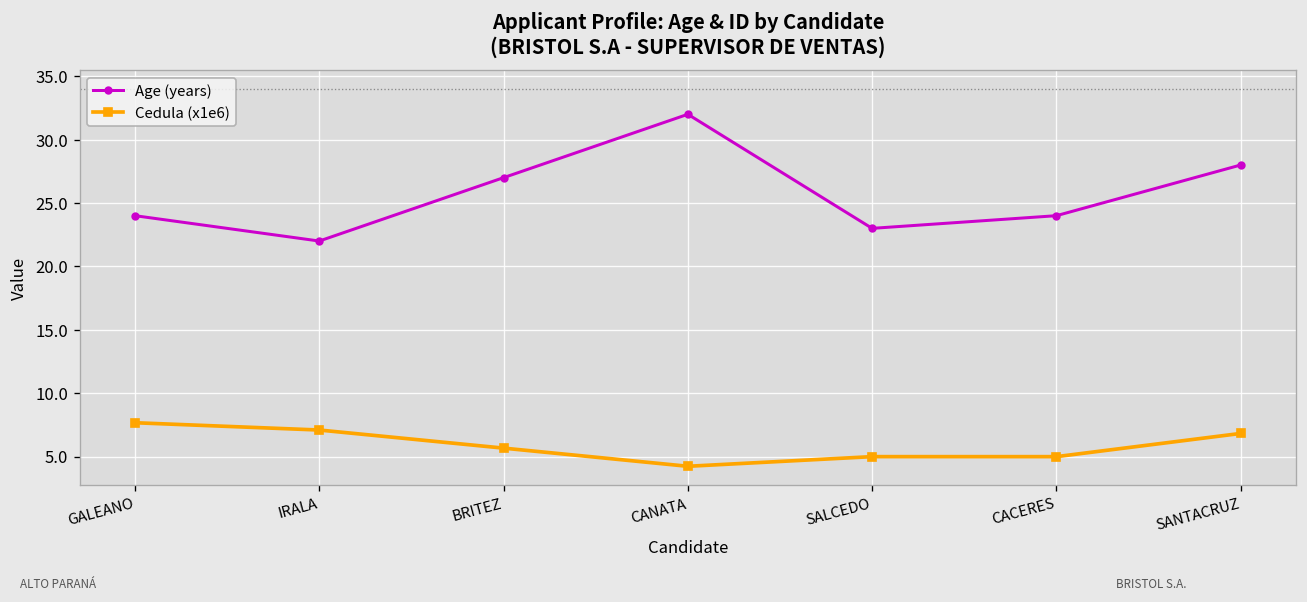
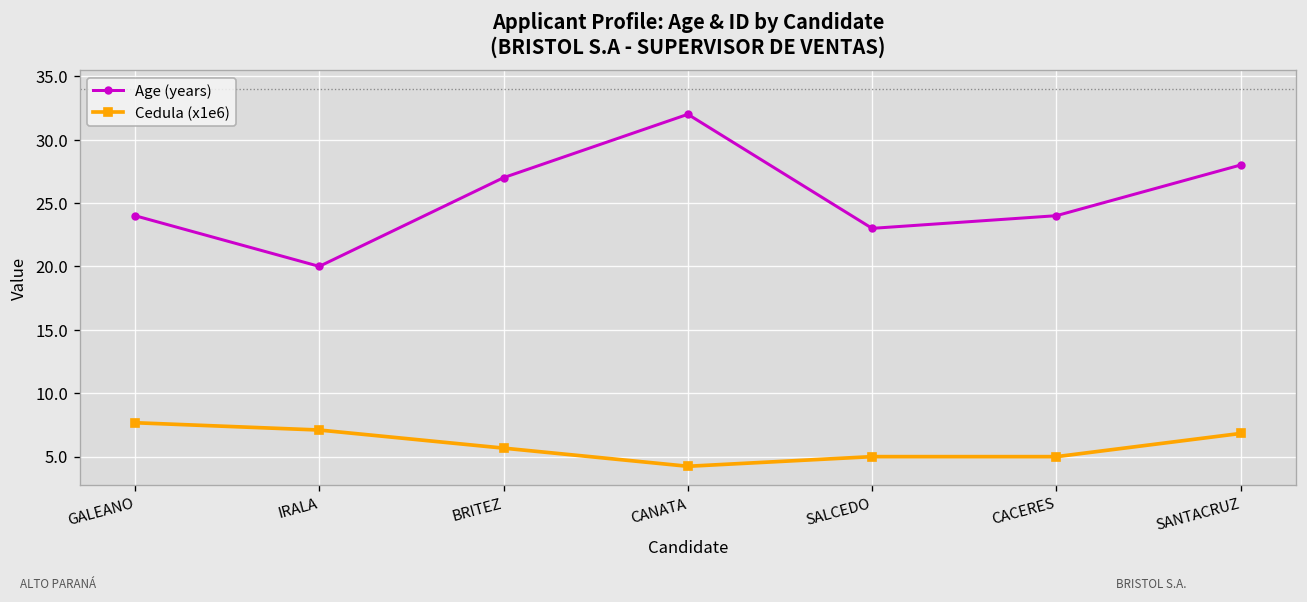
Age (years), IRALA: 22 -> 20
